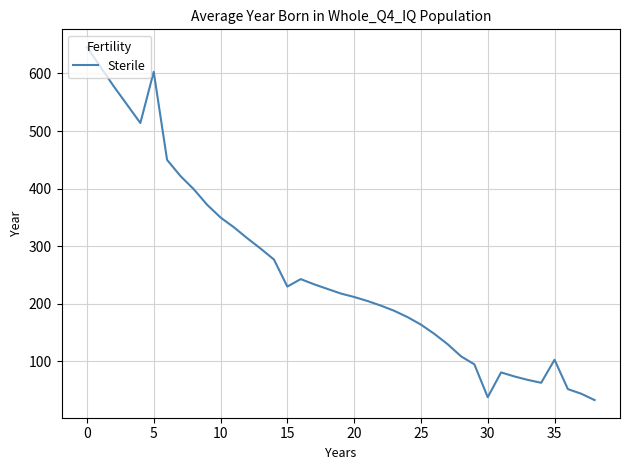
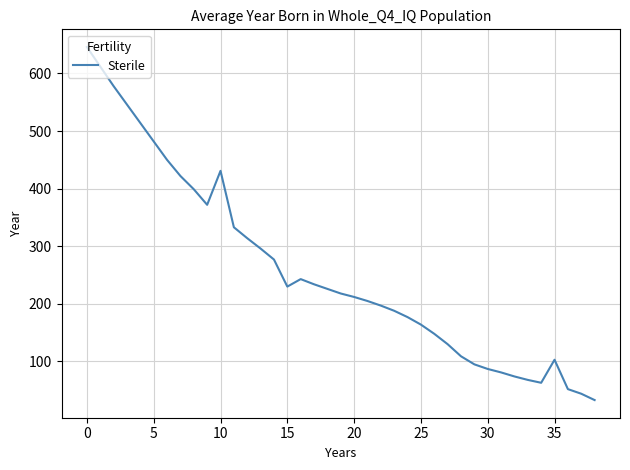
5: 600 -> 480
10: 350 -> 430
30: 40 -> 90
